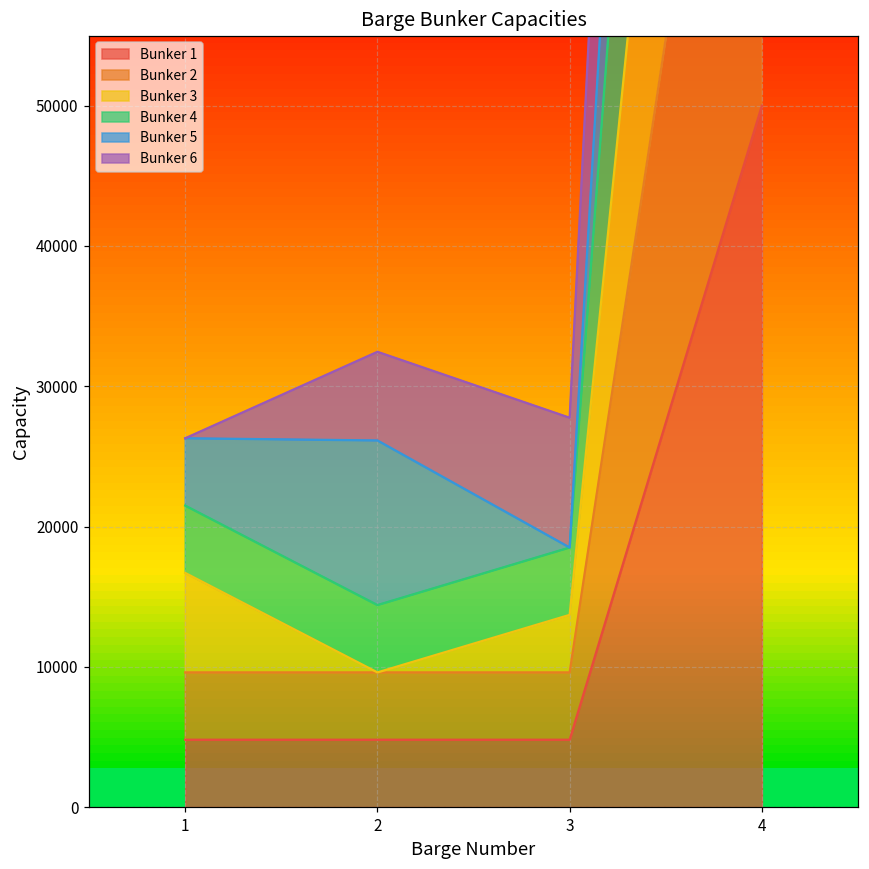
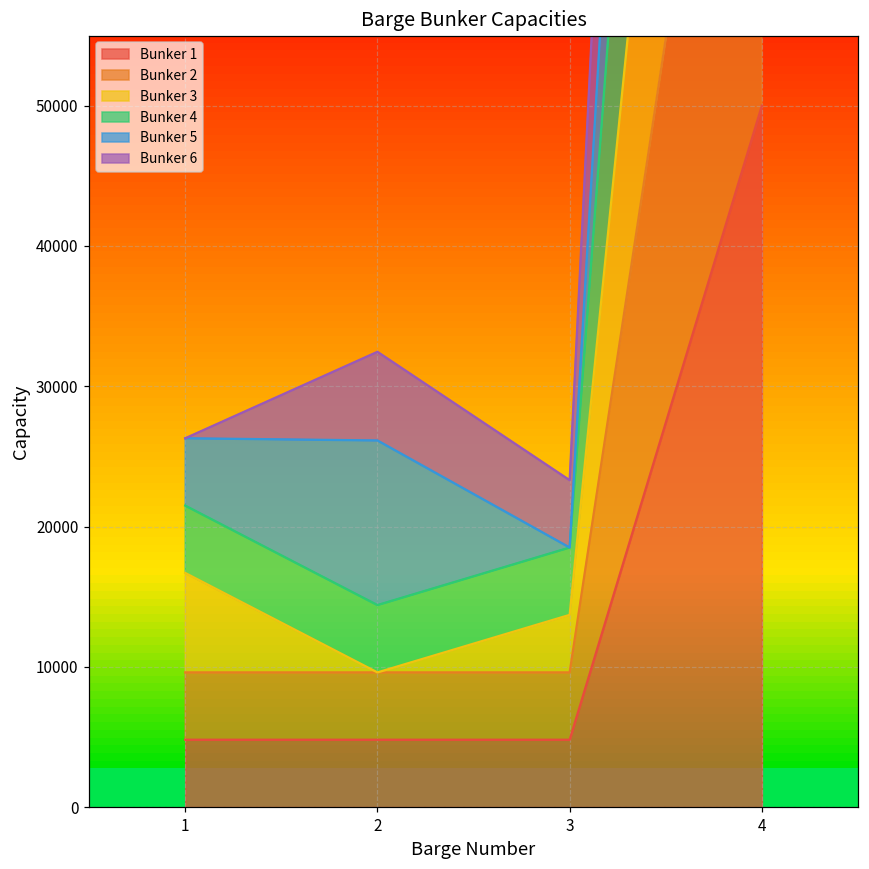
Bunker 6, 3: 9300 -> 4800
